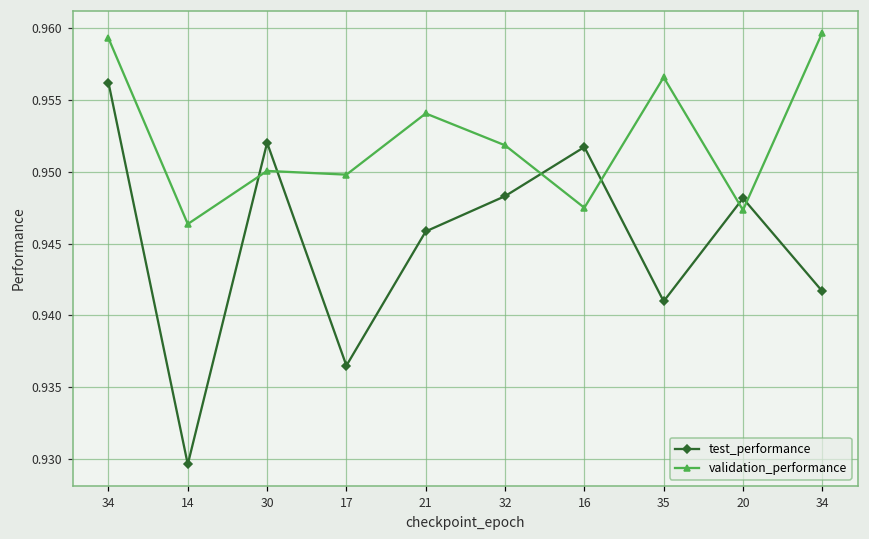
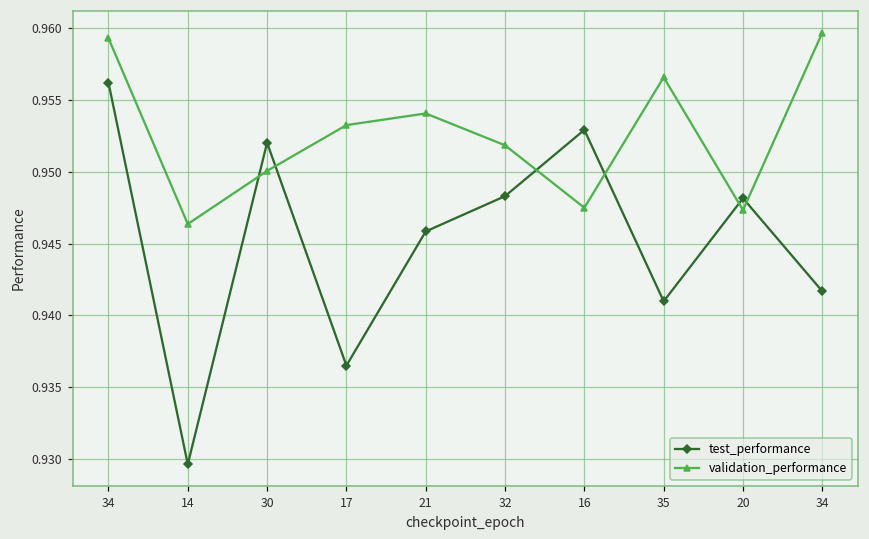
validation_performance, 17: 0.9498 -> 0.9533
test_performance, 16: 0.9517 -> 0.9529
